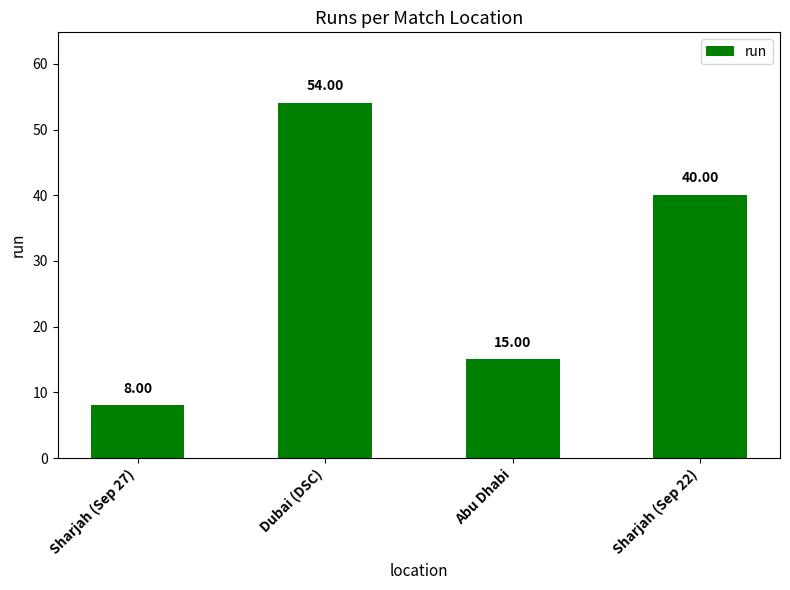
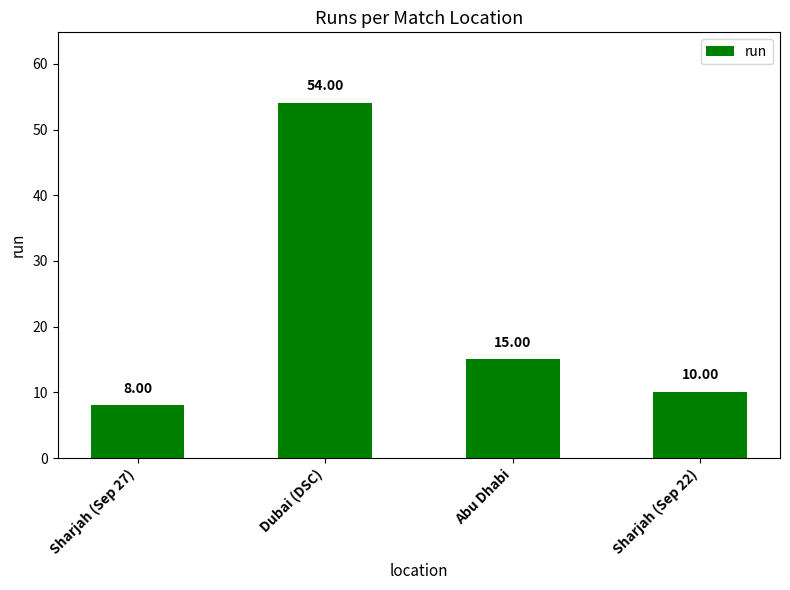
Sharjah (Sep 22): 40.00 -> 10.00
